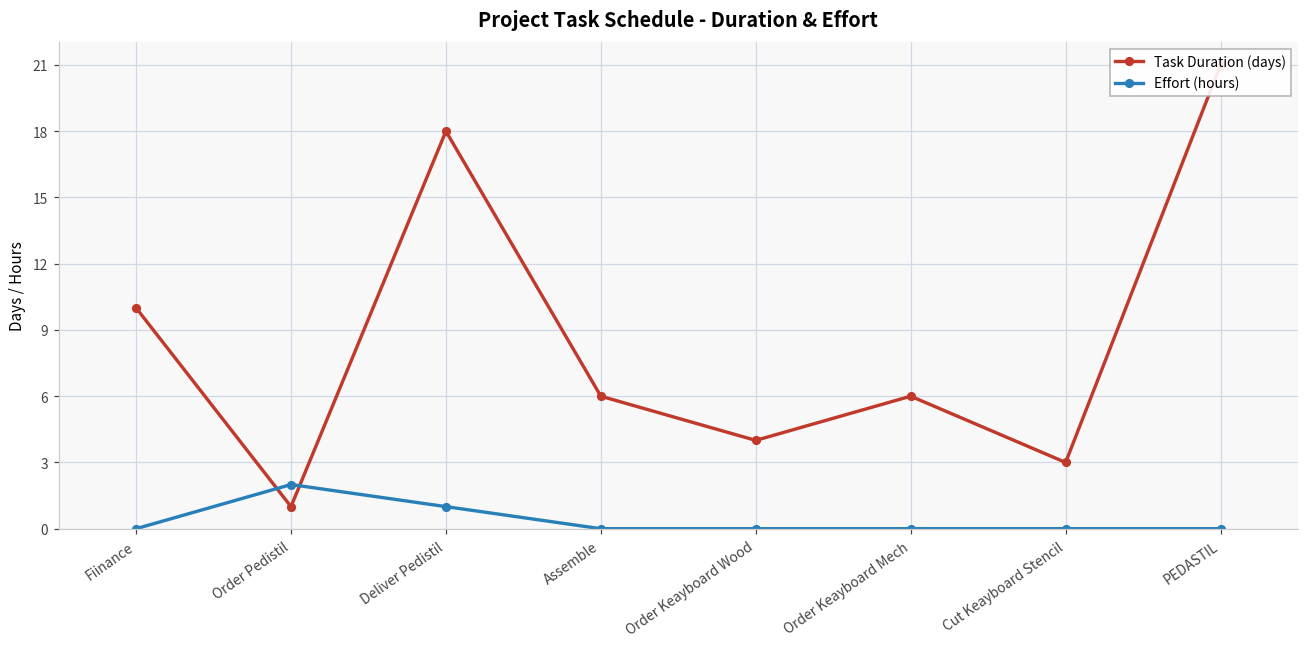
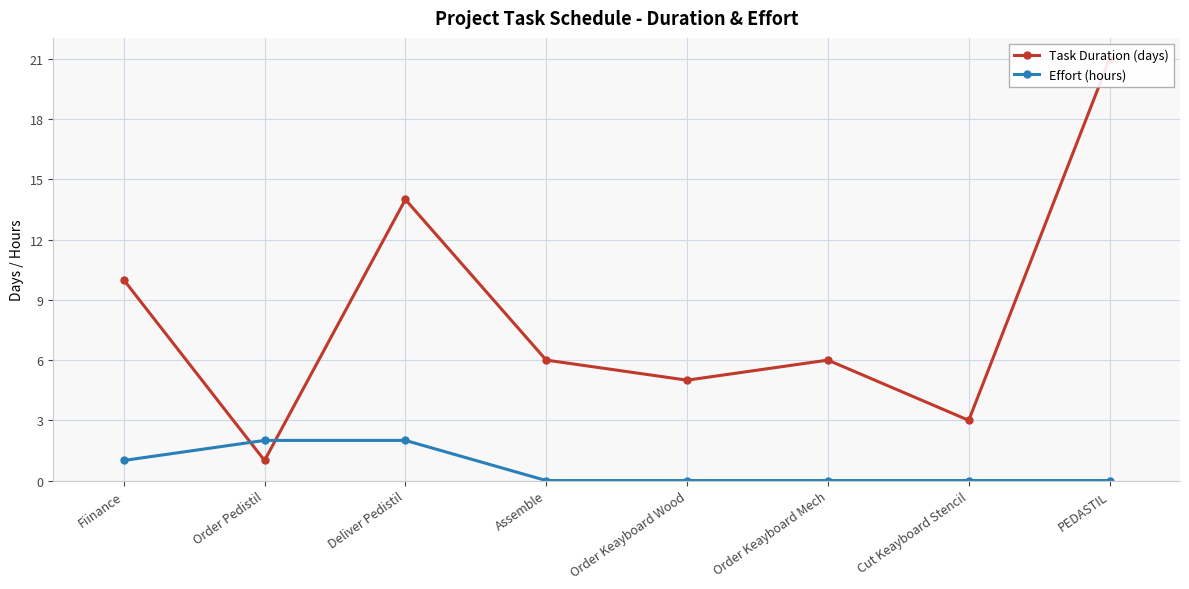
Effort (hours), Fiinance: 0 -> 1
Task Duration (days), Deliver Pedistil: 18 -> 14
Effort (hours), Deliver Pedistil: 1 -> 2
Task Duration (days), Order Keayboard Wood: 4 -> 5
